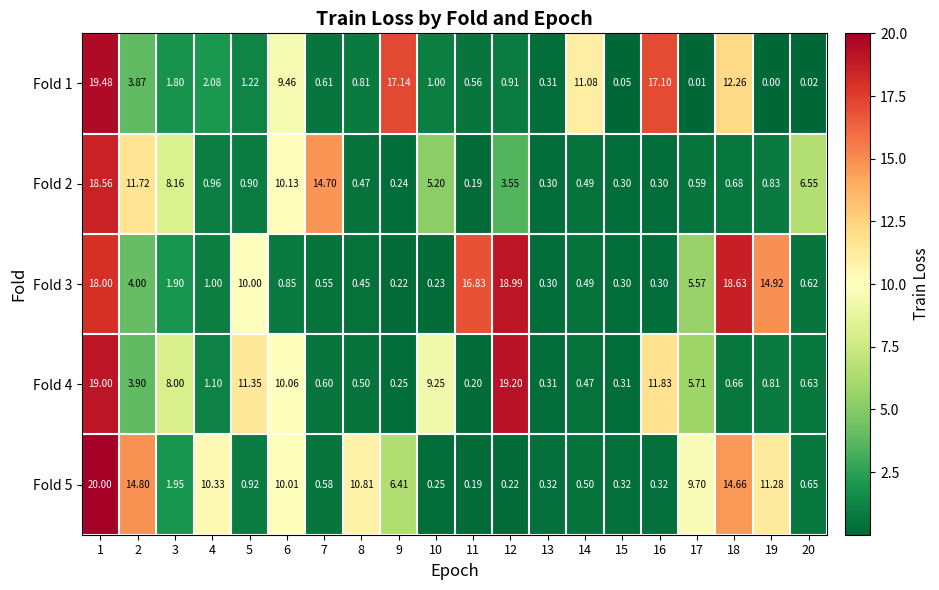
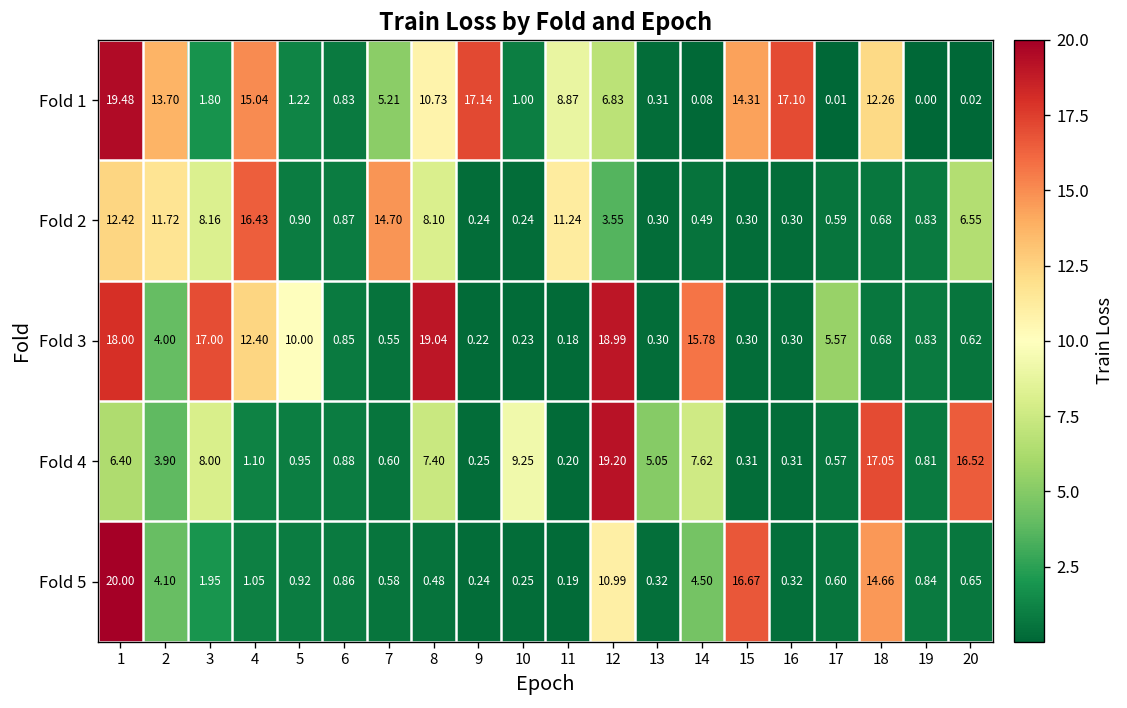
Fold 1, 2: 3.87 -> 13.70
Fold 1, 4: 2.08 -> 15.04
Fold 1, 6: 9.46 -> 0.83
Fold 1, 7: 0.61 -> 5.21
Fold 1, 8: 0.81 -> 10.73
Fold 1, 11: 0.56 -> 8.87
Fold 1, 12: 0.91 -> 6.83
Fold 1, 14: 11.08 -> 0.08
Fold 1, 15: 0.05 -> 14.31
Fold 2, 1: 18.56 -> 12.42
Fold 2, 4: 0.96 -> 16.43
Fold 2, 6: 10.13 -> 0.87
Fold 2, 8: 0.47 -> 8.10
Fold 2, 10: 5.20 -> 0.24
Fold 2, 11: 0.19 -> 11.24
Fold 3, 3: 1.90 -> 17.00
Fold 3, 4: 1.00 -> 12.40
Fold 3, 8: 0.45 -> 19.04
Fold 3, 11: 16.83 -> 0.18
Fold 3, 14: 0.49 -> 15.78
Fold 3, 18: 18.63 -> 0.68
Fold 3, 19: 14.92 -> 0.83
Fold 4, 1: 19.00 -> 6.40
Fold 4, 5: 11.35 -> 0.95
Fold 4, 6: 10.06 -> 0.88
Fold 4, 8: 0.50 -> 7.40
Fold 4, 13: 0.31 -> 5.05
Fold 4, 14: 0.47 -> 7.62
Fold 4, 16: 11.83 -> 0.31
Fold 4, 17: 5.71 -> 0.57
Fold 4, 18: 0.66 -> 17.05
Fold 4, 20: 0.63 -> 16.52
Fold 5, 2: 14.80 -> 4.10
Fold 5, 4: 10.33 -> 1.05
Fold 5, 6: 10.01 -> 0.86
Fold 5, 8: 10.81 -> 0.48
Fold 5, 9: 6.41 -> 0.24
Fold 5, 12: 0.22 -> 10.99
Fold 5, 14: 0.50 -> 4.50
Fold 5, 15: 0.32 -> 16.67
Fold 5, 17: 9.70 -> 0.60
Fold 5, 19: 11.28 -> 0.84
